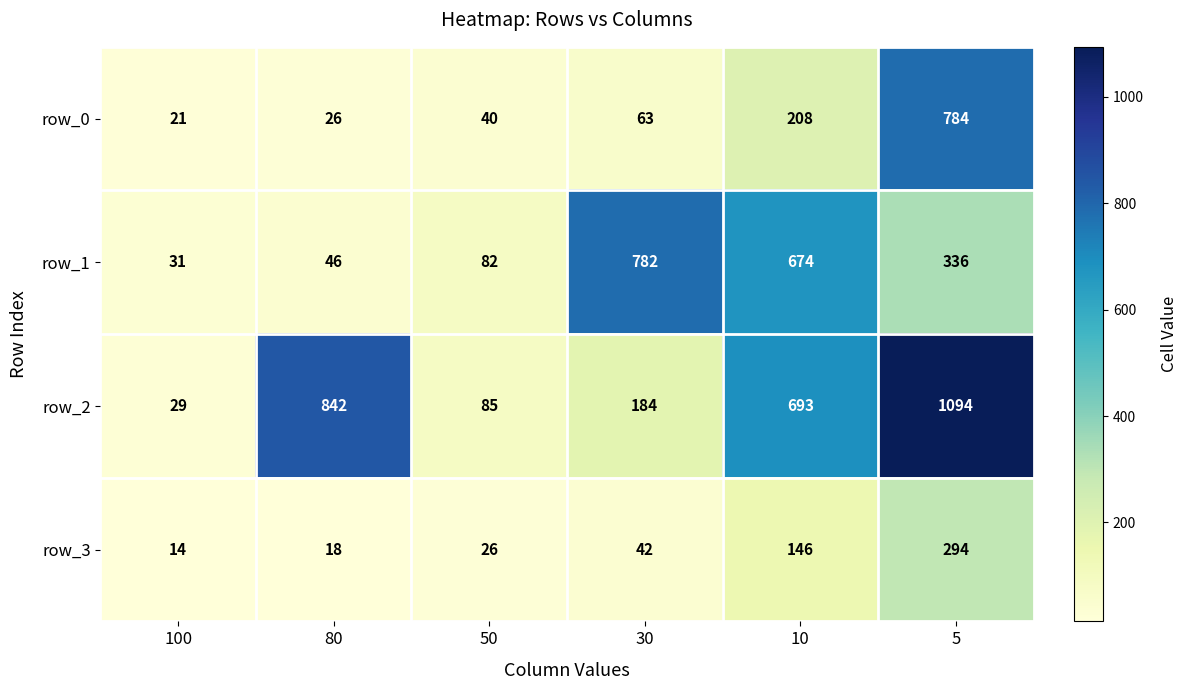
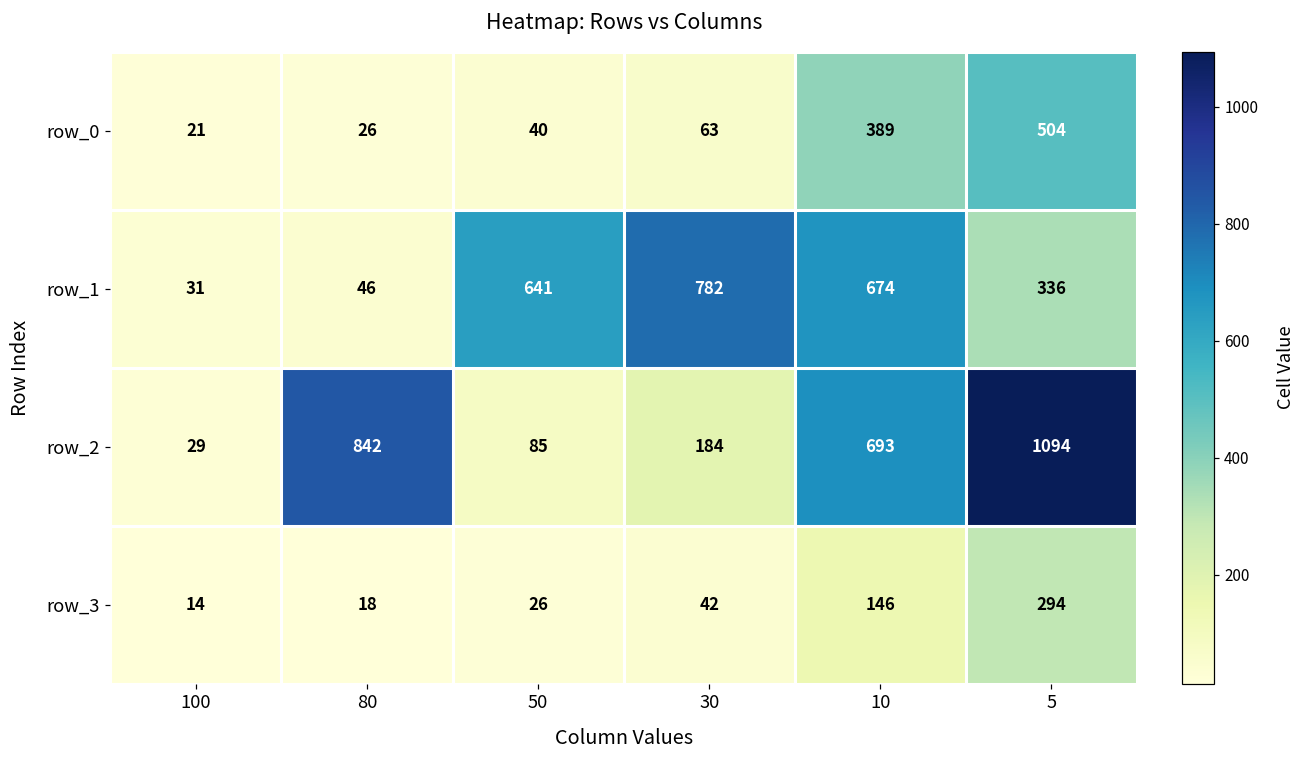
row_0, 10: 208 -> 389
row_0, 5: 784 -> 504
row_1, 50: 82 -> 641
